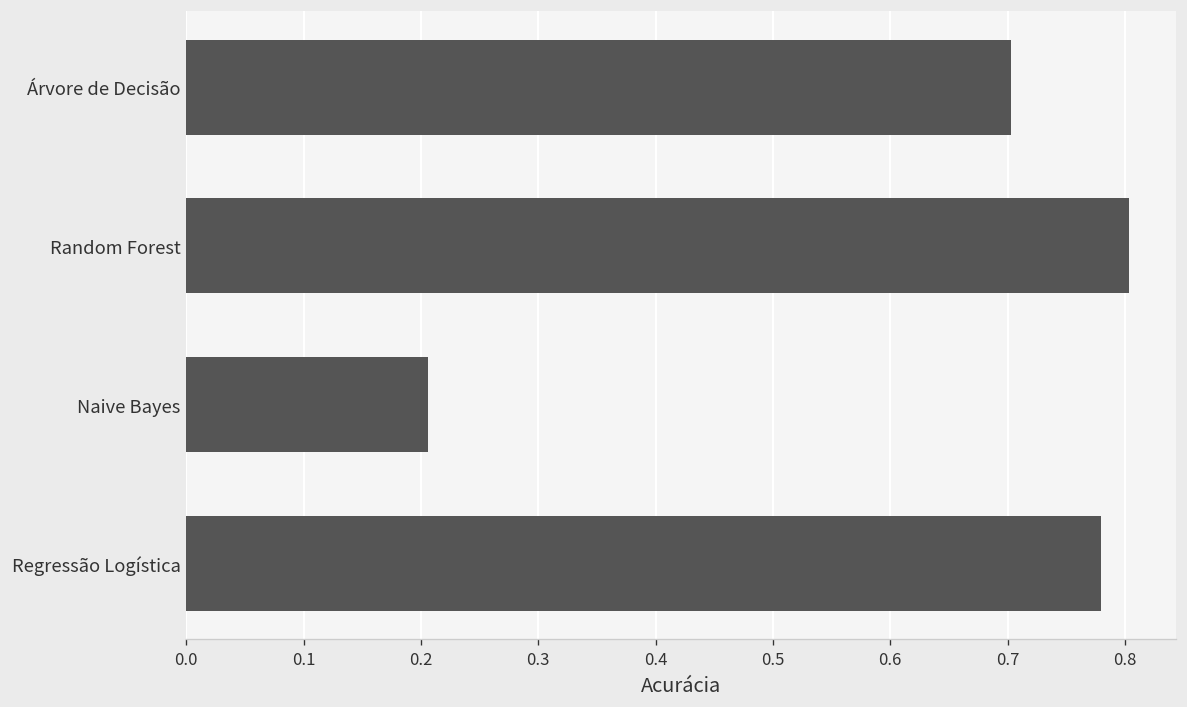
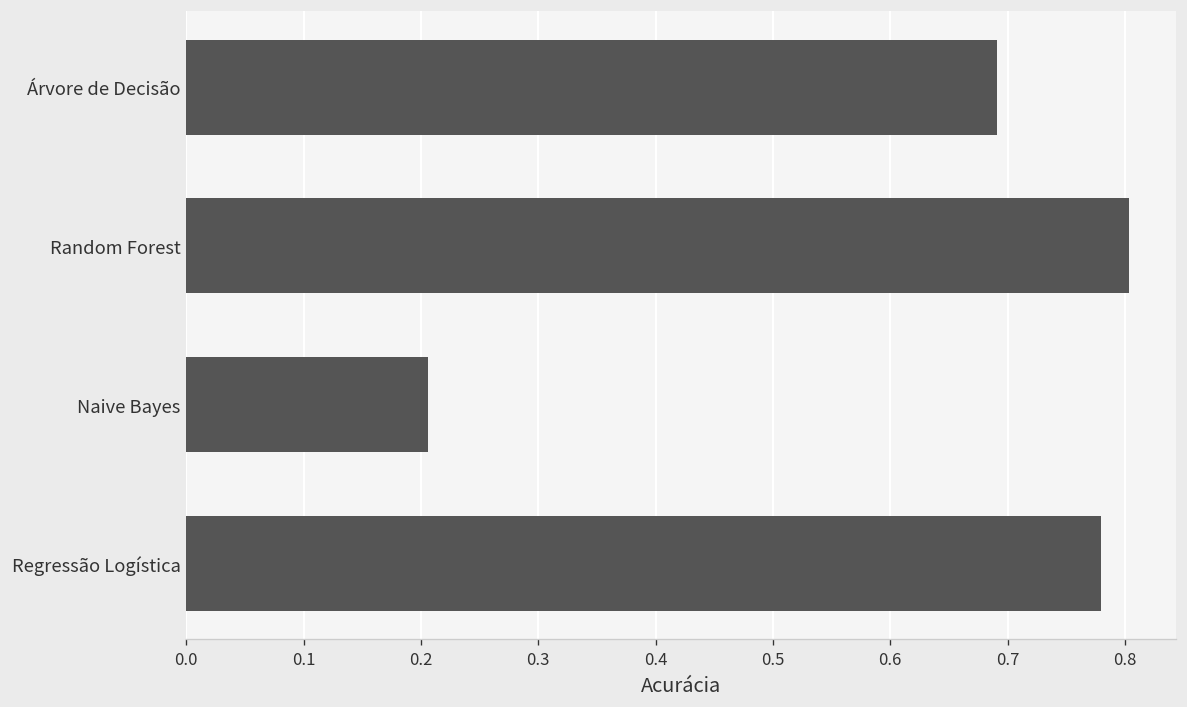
Árvore de Decisão: 0.70 -> 0.69
